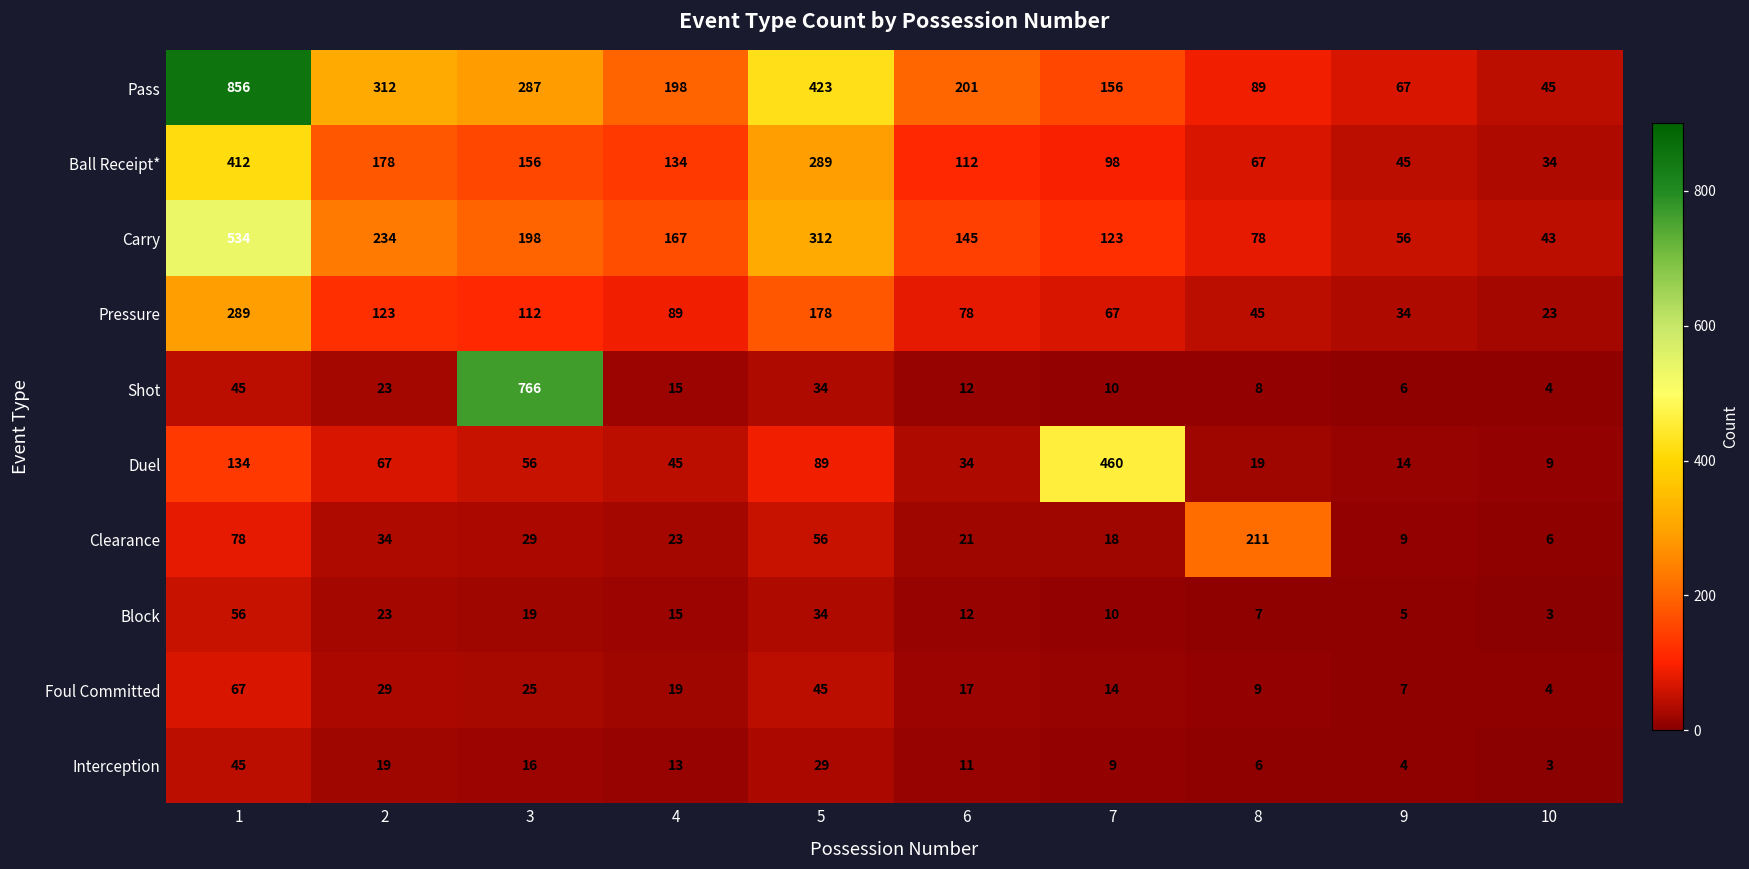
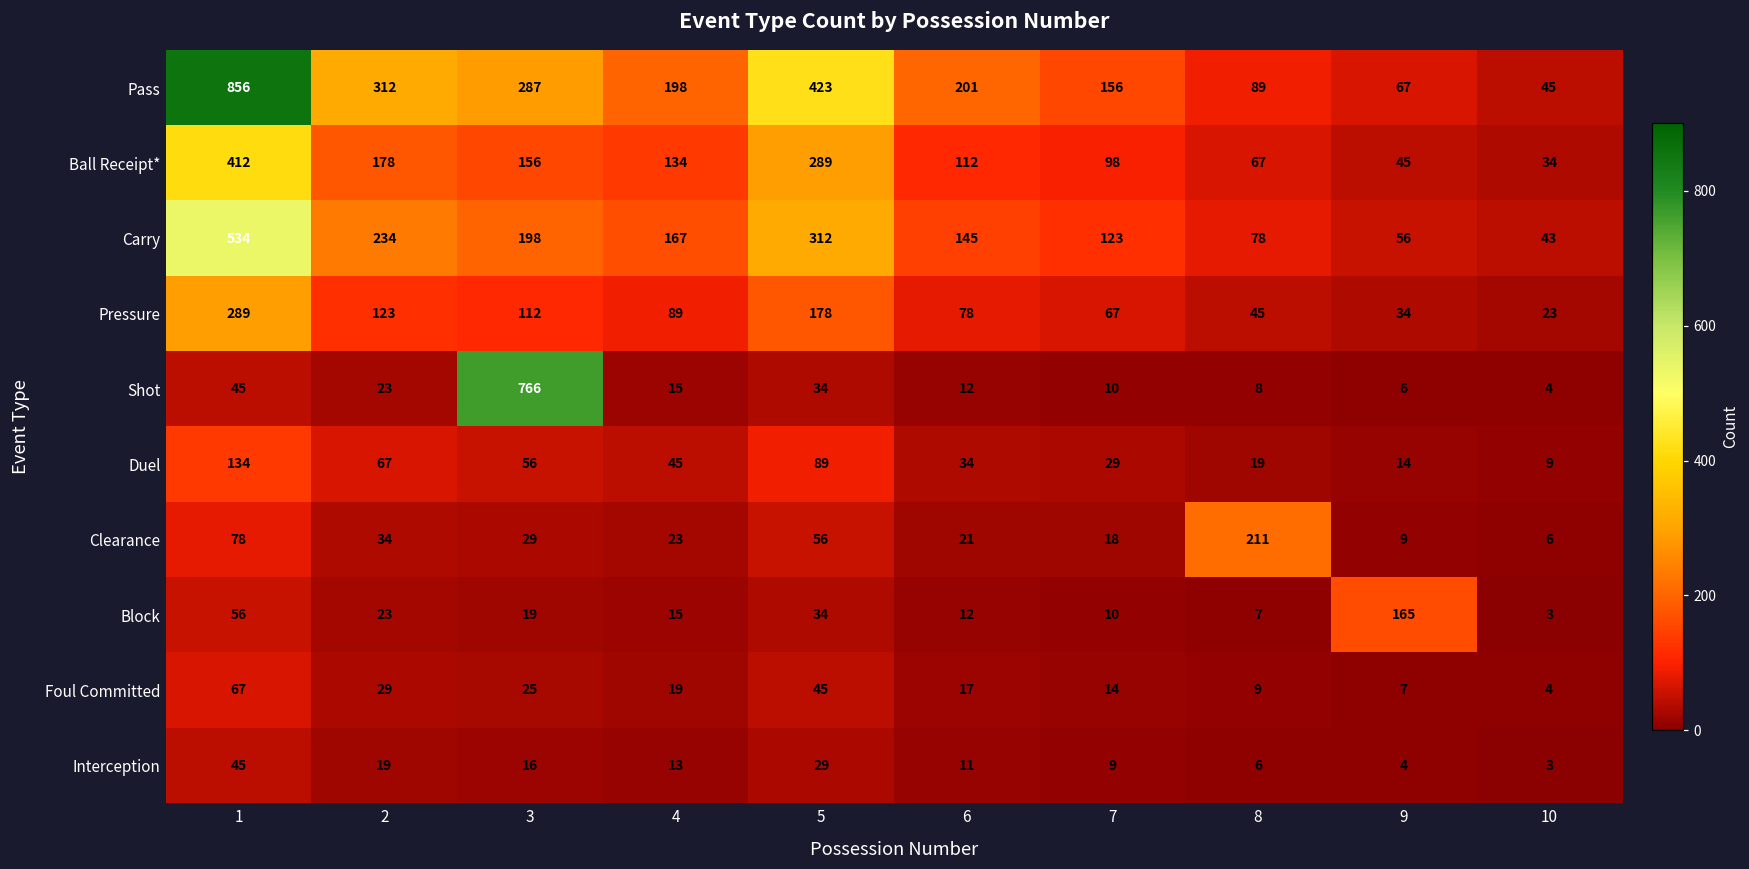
Duel, 7: 460 -> 29
Block, 9: 5 -> 165
